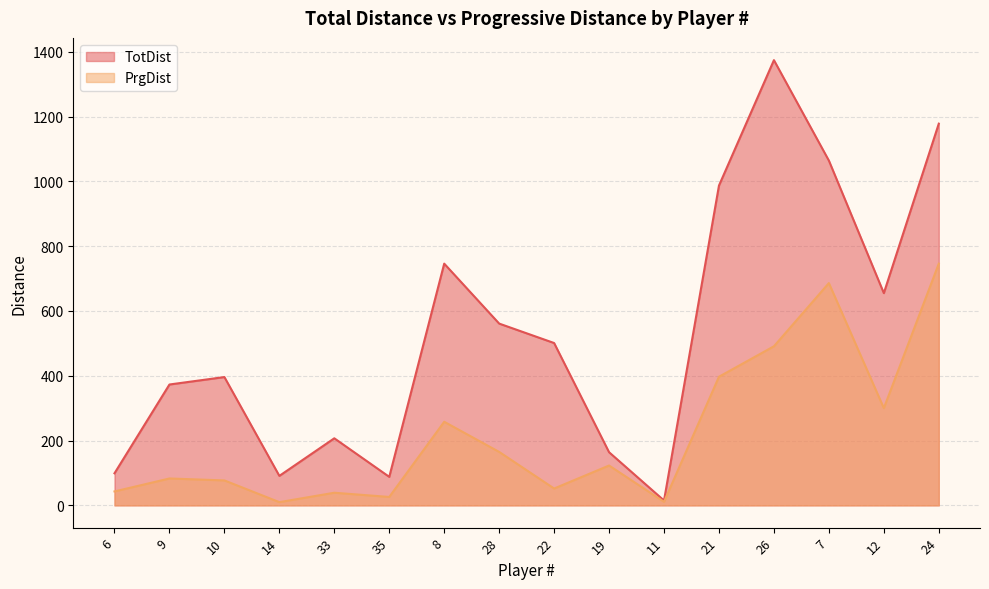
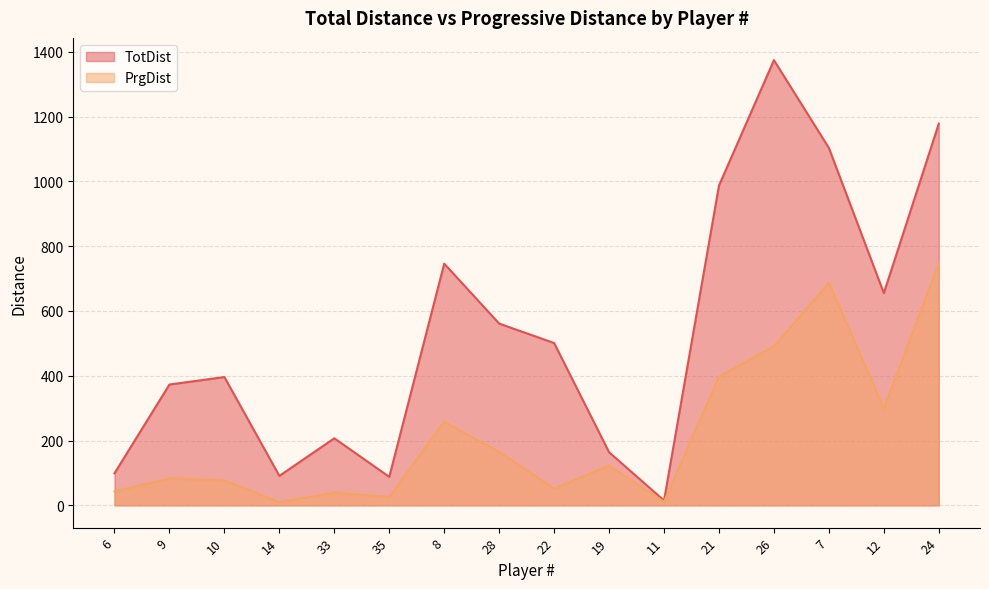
TotDist, 7: 1060 -> 1100
